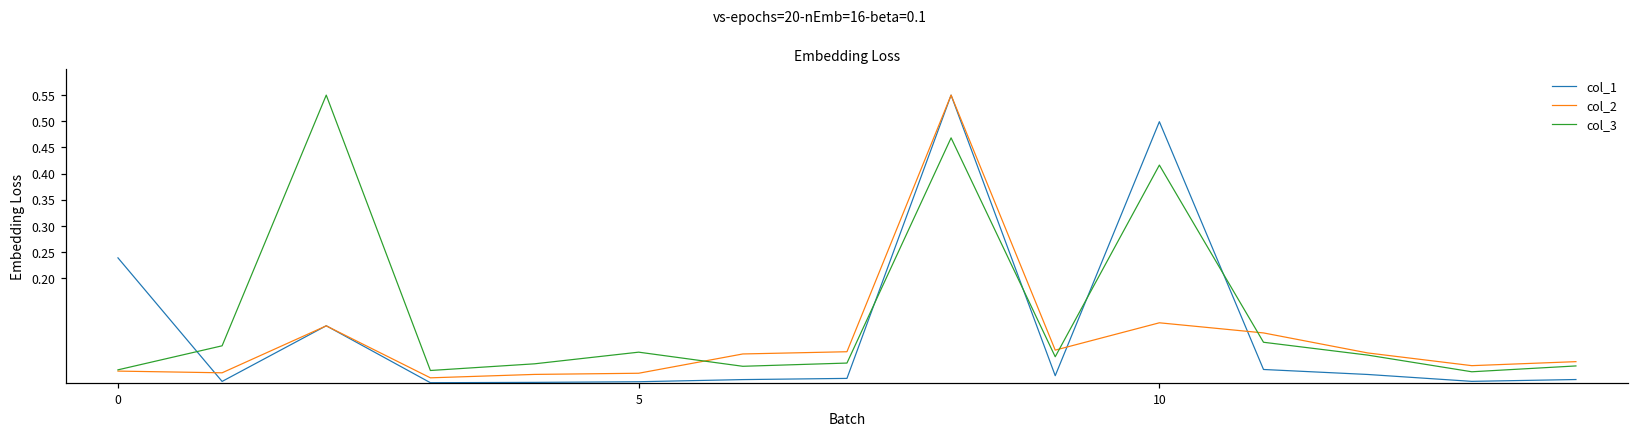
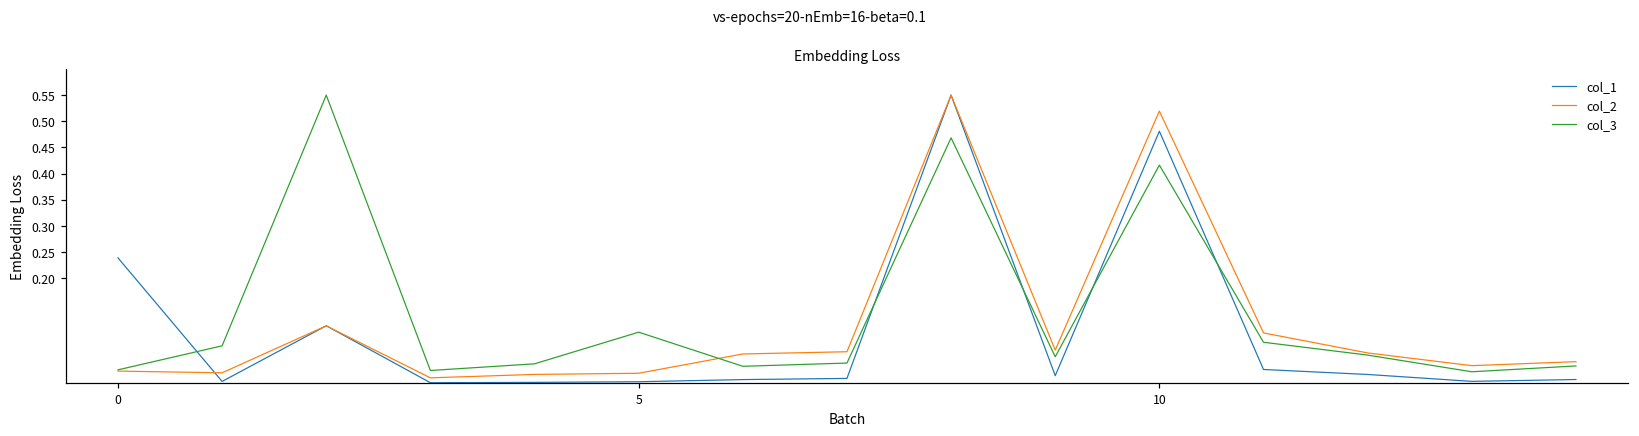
col_3, 5: 0.06 -> 0.10
col_1, 10: 0.50 -> 0.48
col_2, 10: 0.11 -> 0.52
